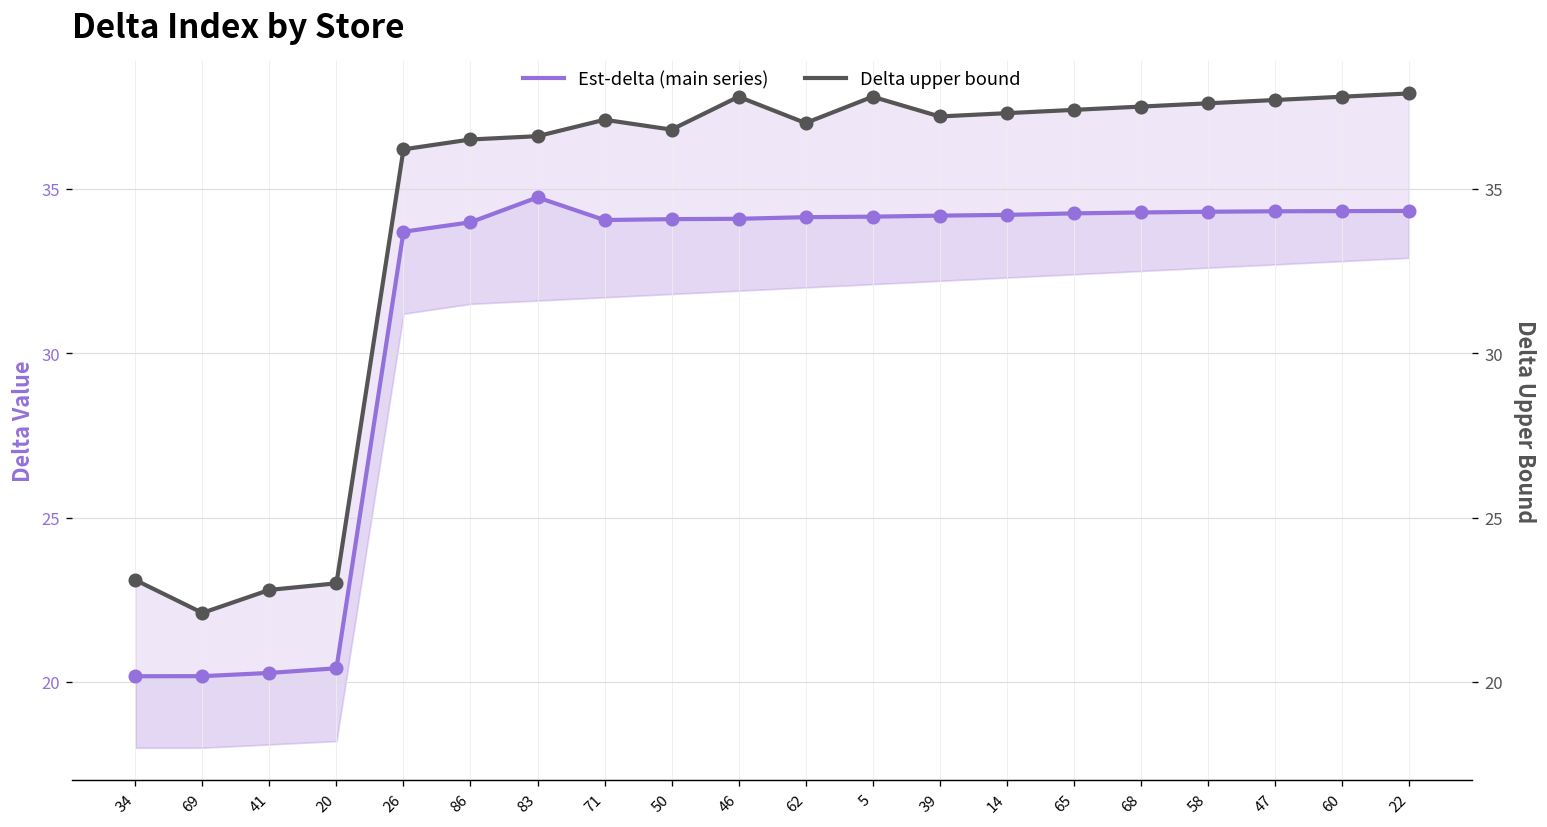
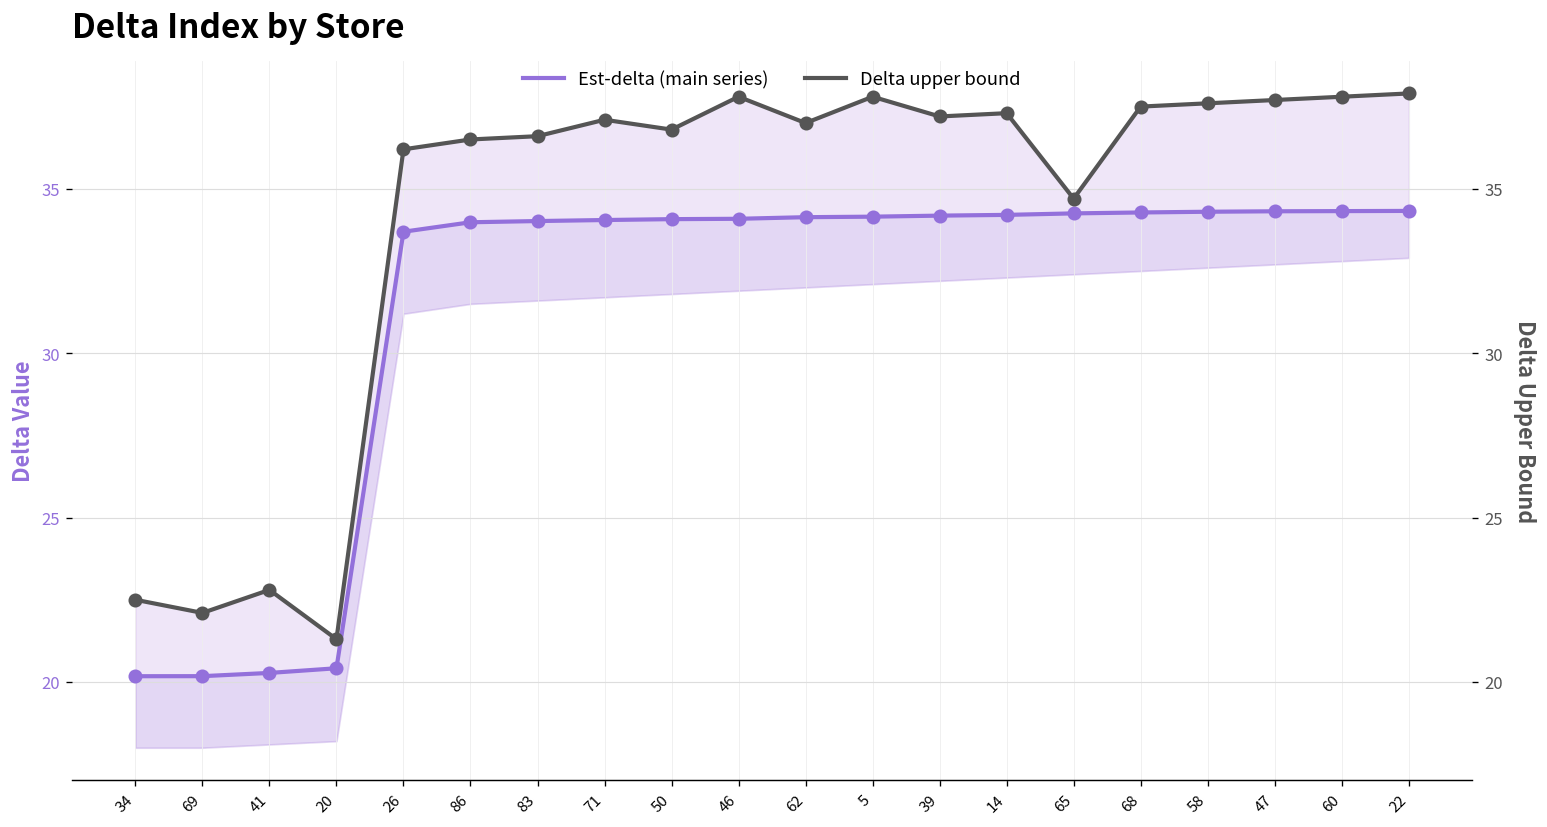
Delta upper bound, 34: 23.1 -> 22.5
Delta upper bound, 20: 23.0 -> 21.3
Est-delta (main series), 83: 34.7 -> 34.0
Delta upper bound, 65: 37.4 -> 34.7
